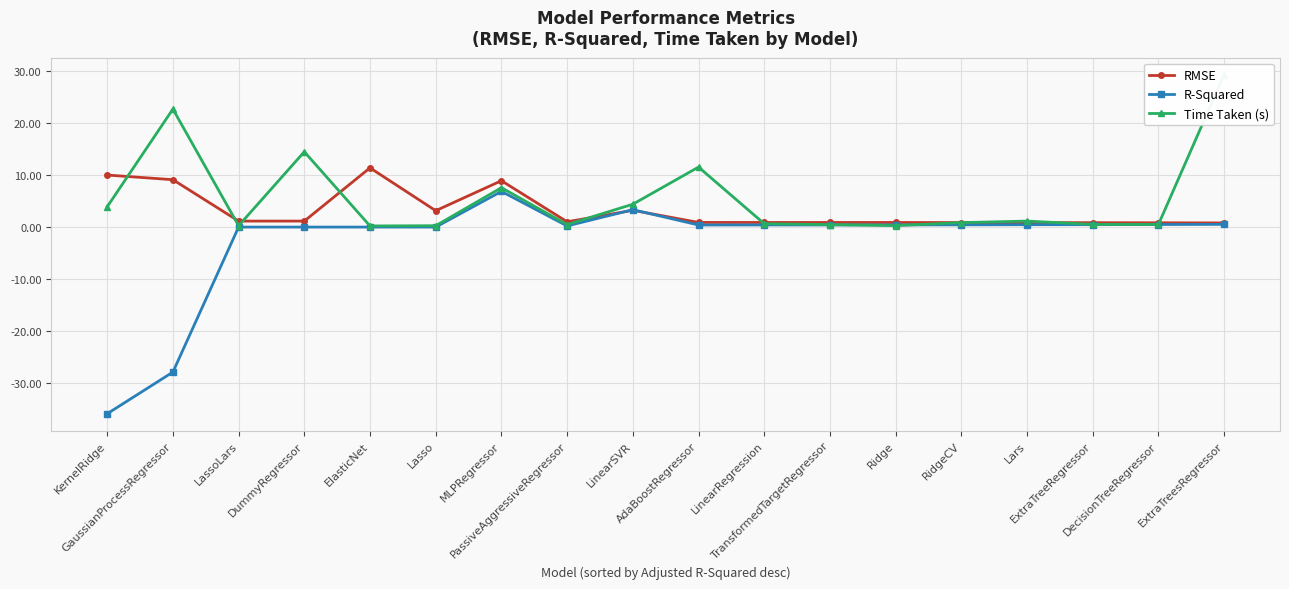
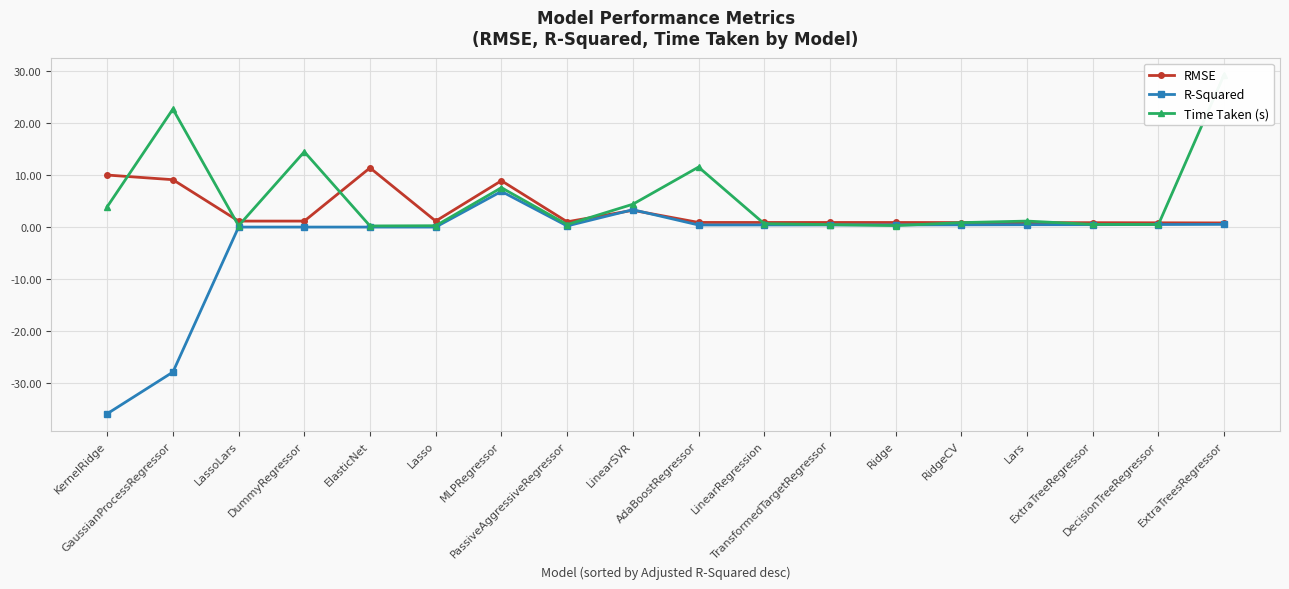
RMSE, Lasso: 3 -> 1
